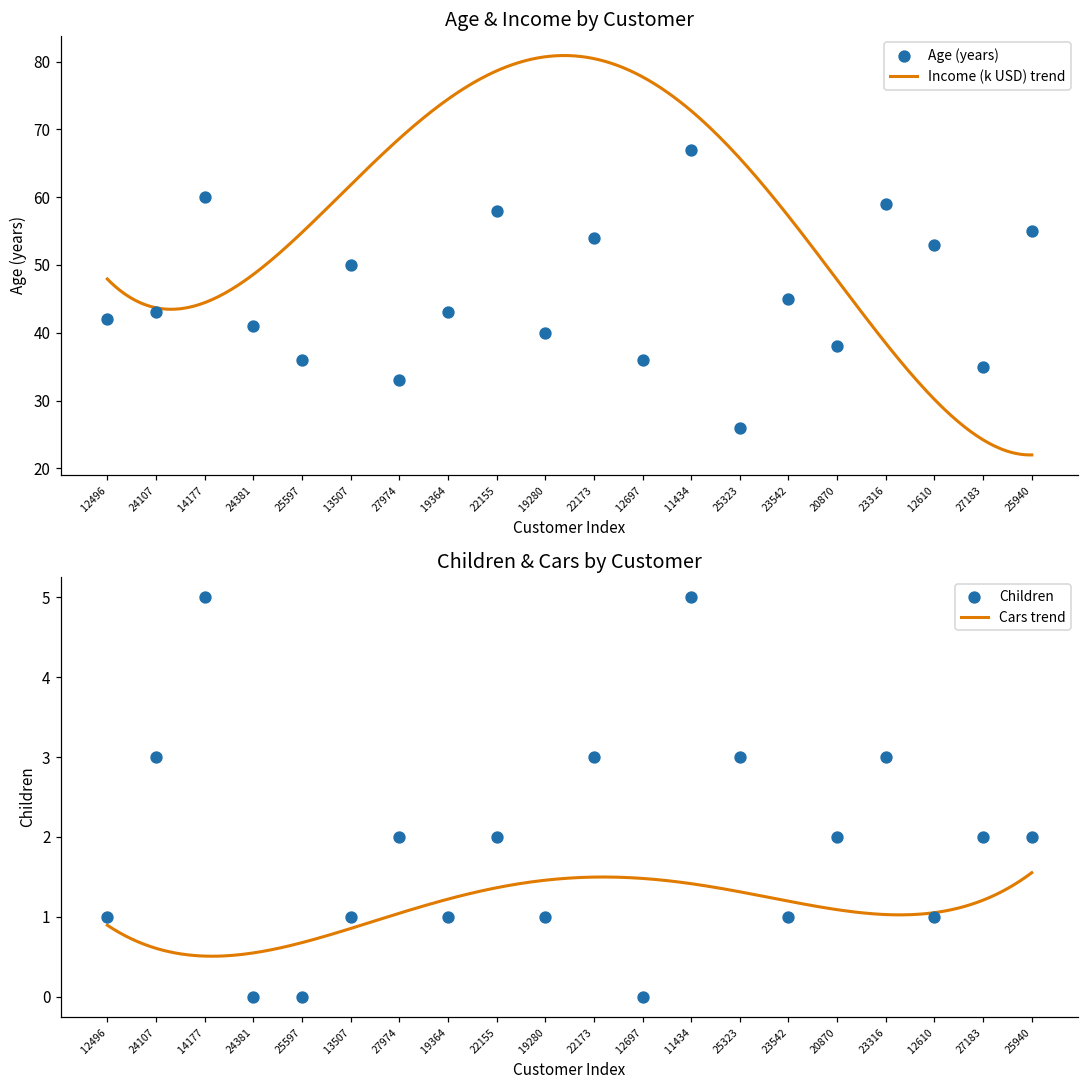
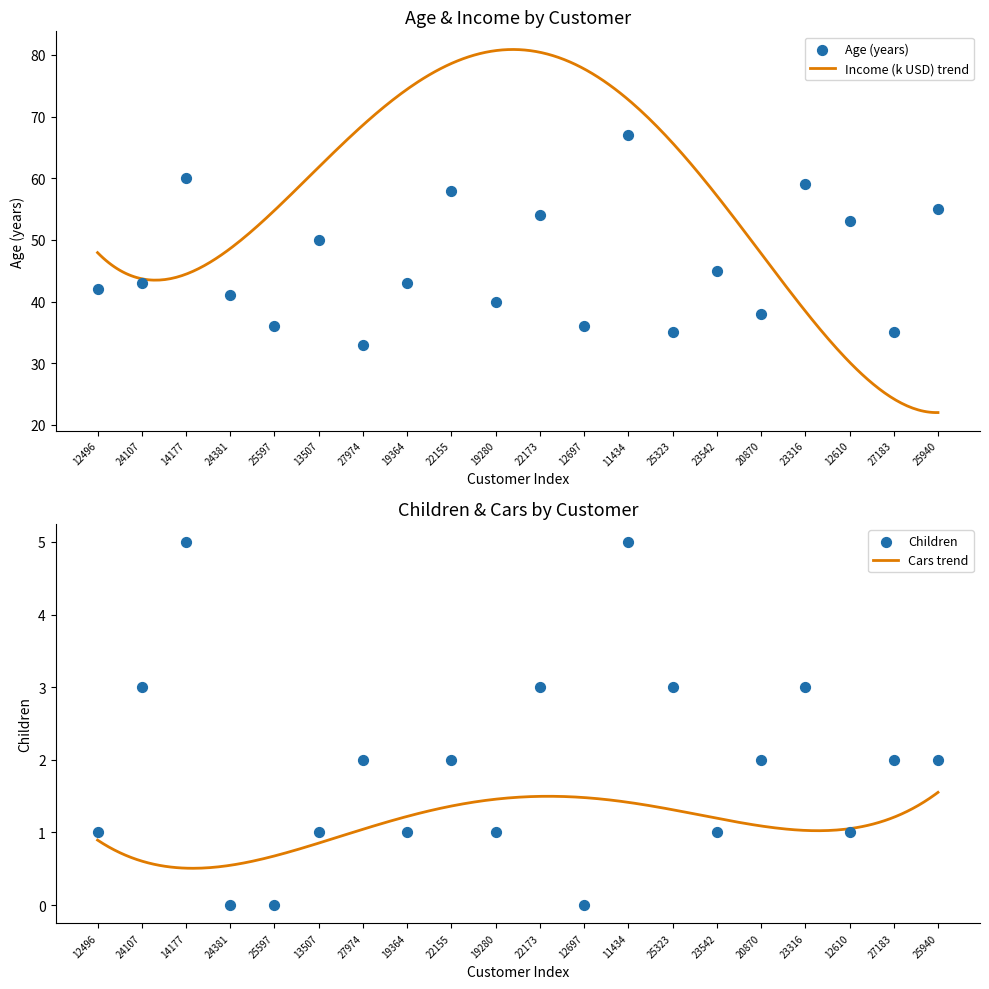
Age & Income by Customer, Age (years), 25323: 26 -> 35
